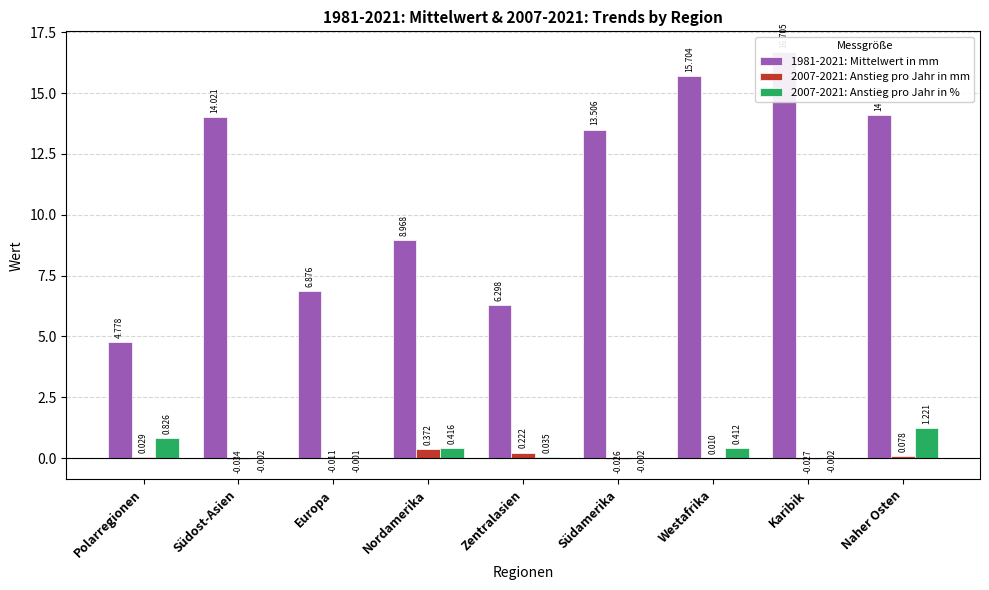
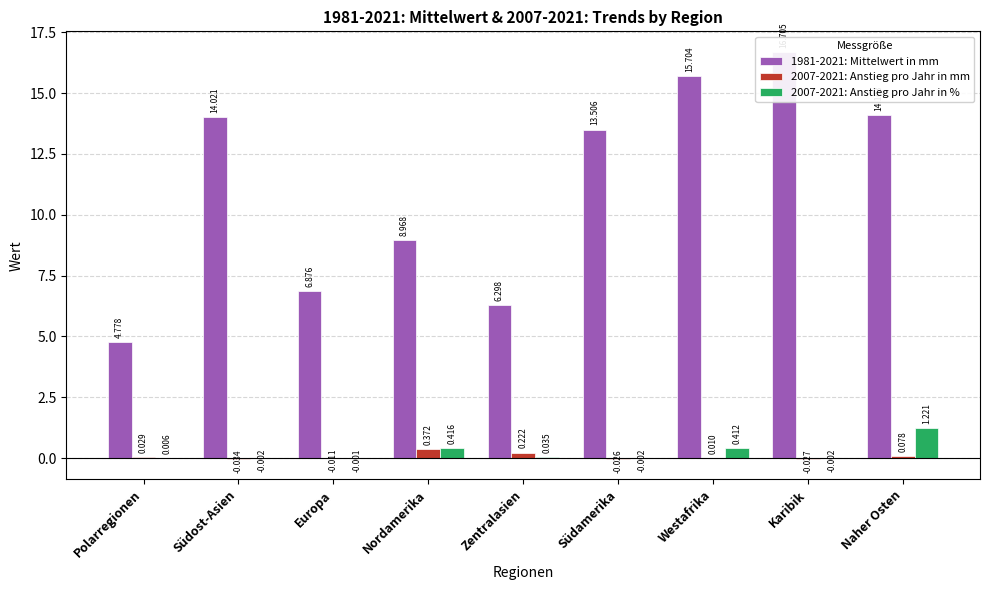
2007-2021: Anstieg pro Jahr in %, Polarregionen: 0.826 -> 0.006
